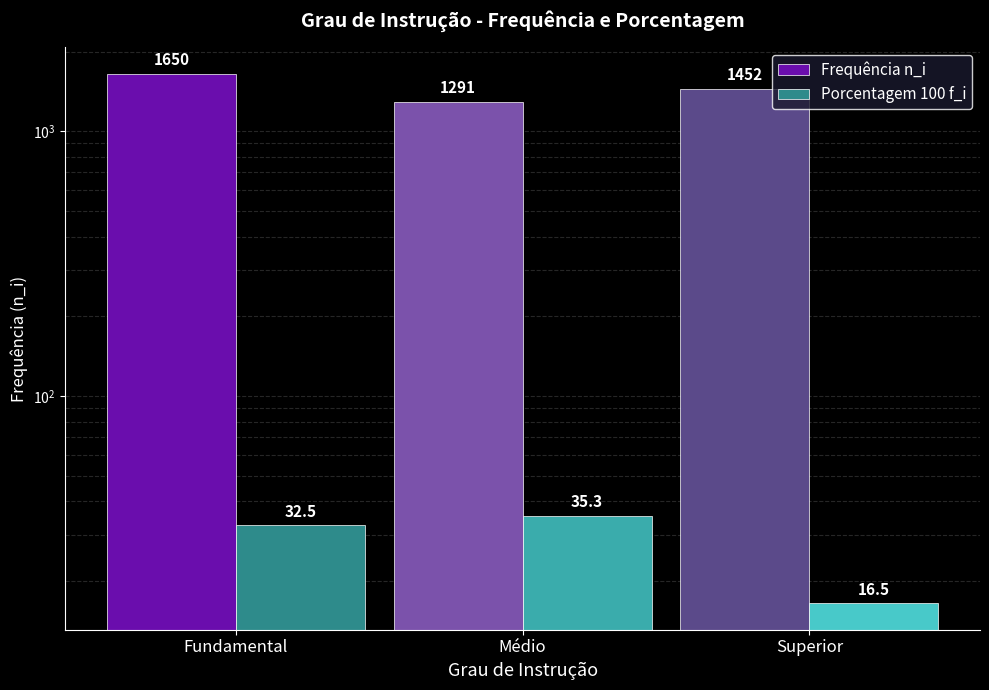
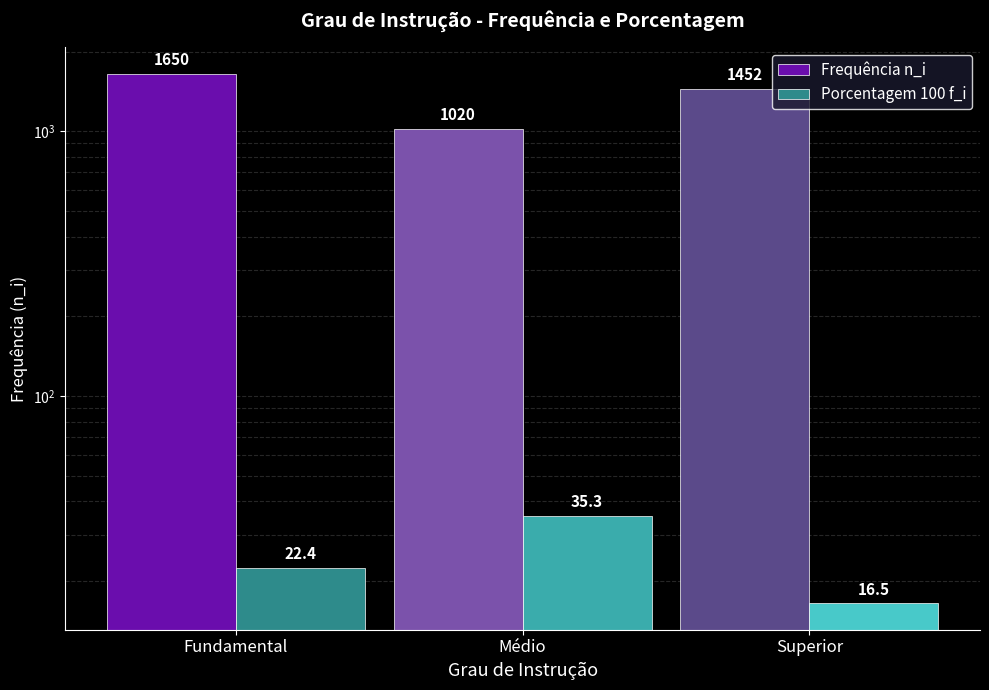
Porcentagem 100 f_i, Fundamental: 32.5 -> 22.4
Frequência n_i, Médio: 1291 -> 1020
